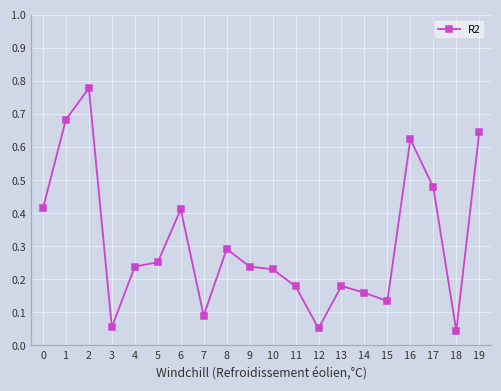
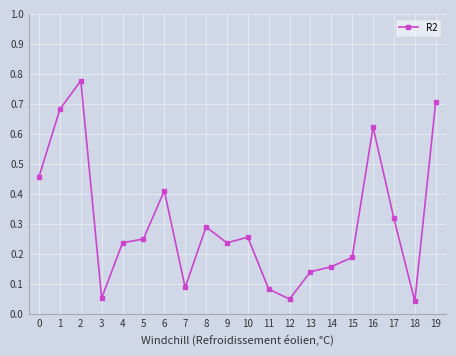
0: 0.41 -> 0.46
10: 0.23 -> 0.26
11: 0.18 -> 0.08
13: 0.18 -> 0.14
15: 0.13 -> 0.19
17: 0.48 -> 0.32
19: 0.64 -> 0.71
